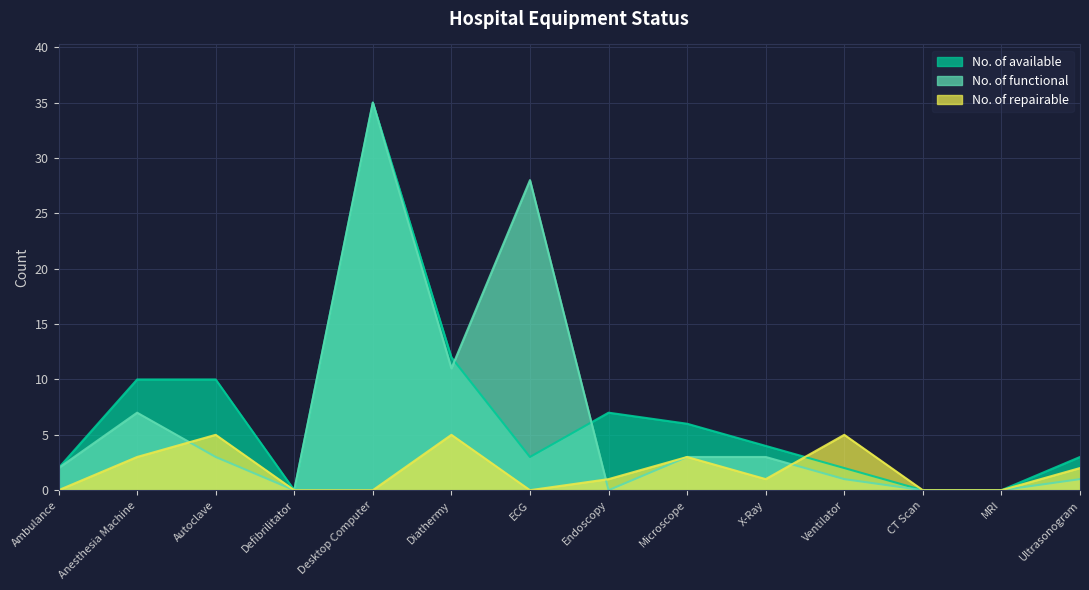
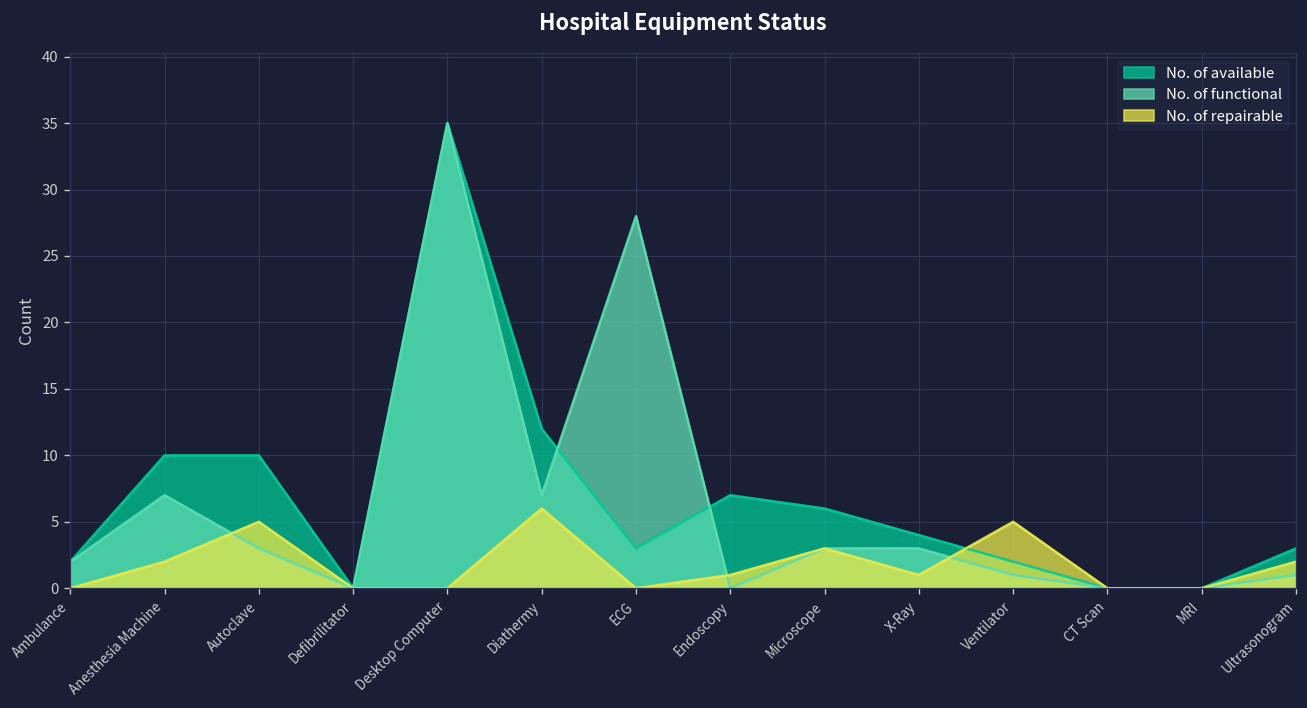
No. of repairable, Anesthesia Machine: 3 -> 2
No. of functional, Diathermy: 11 -> 7
No. of repairable, Diathermy: 5 -> 6
